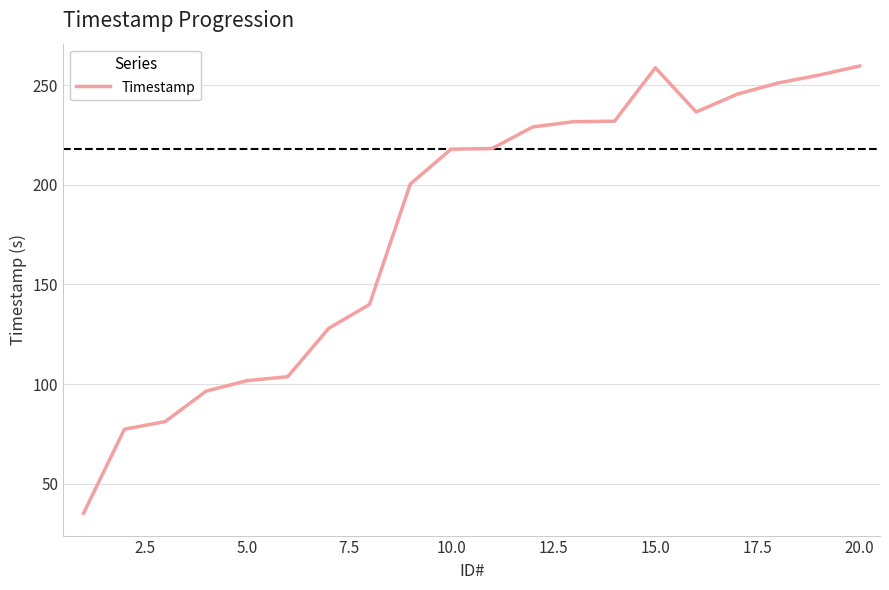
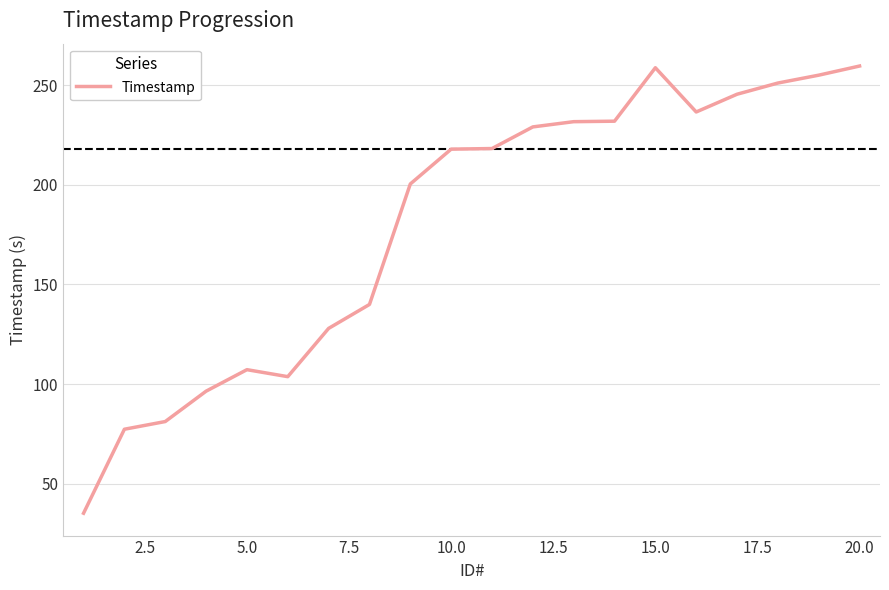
5.0: 102 -> 107
